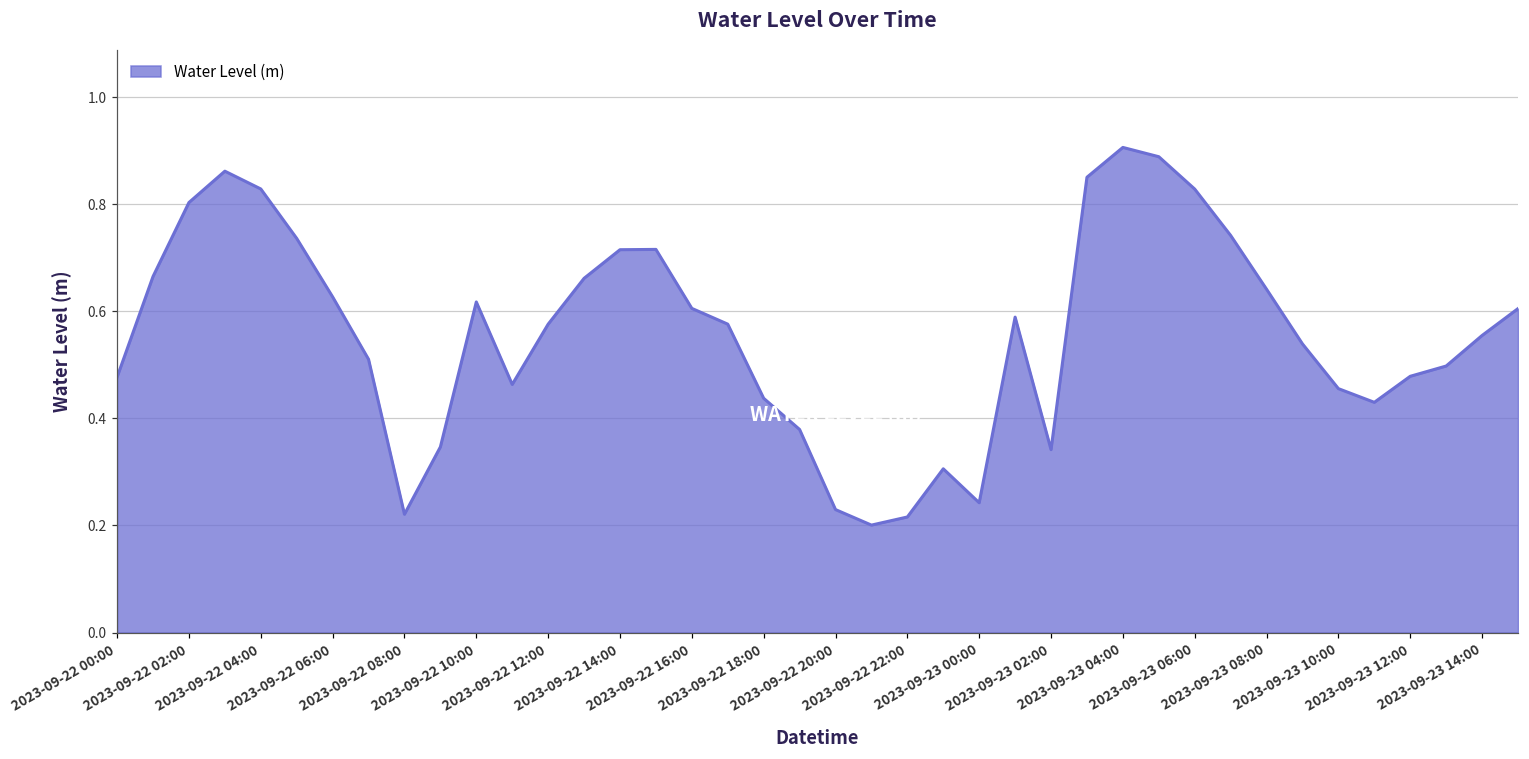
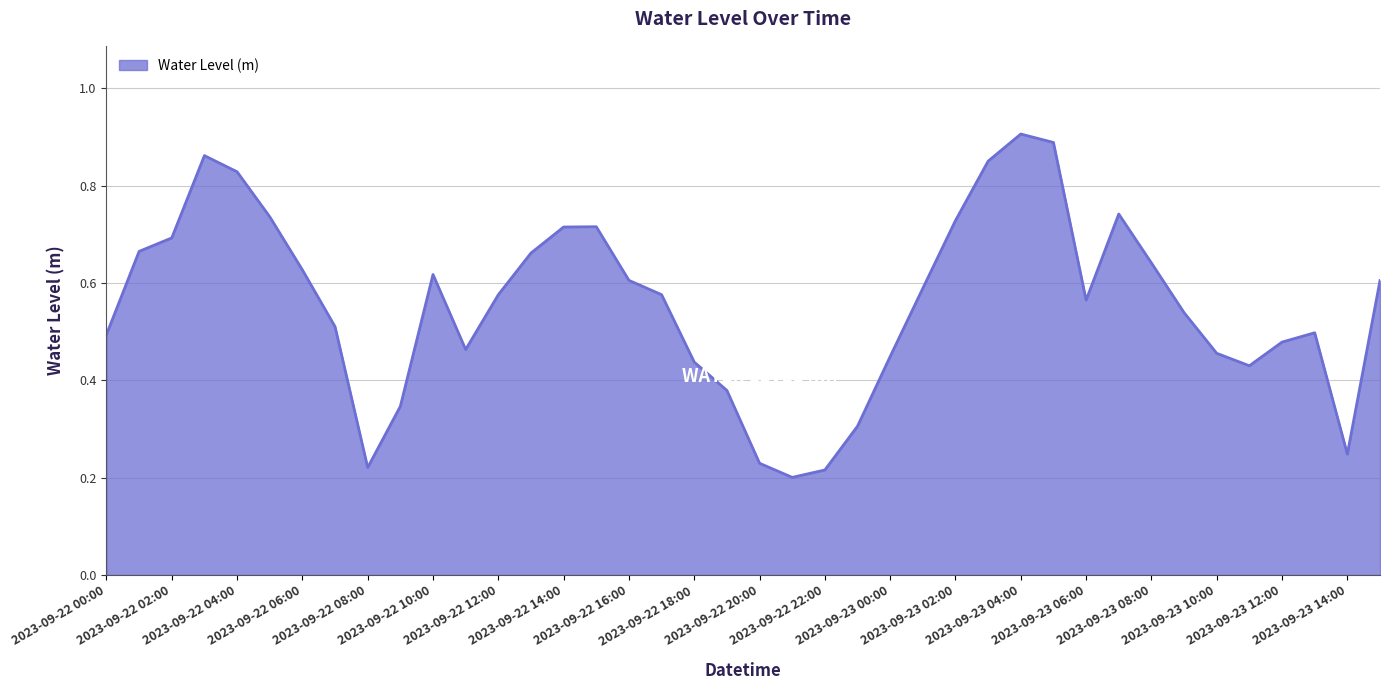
2023-09-22 00:00: 0.48 -> 0.49
2023-09-22 02:00: 0.80 -> 0.69
2023-09-23 00:00: 0.24 -> 0.45
2023-09-23 02:00: 0.34 -> 0.73
2023-09-23 06:00: 0.83 -> 0.56
2023-09-23 14:00: 0.55 -> 0.25
